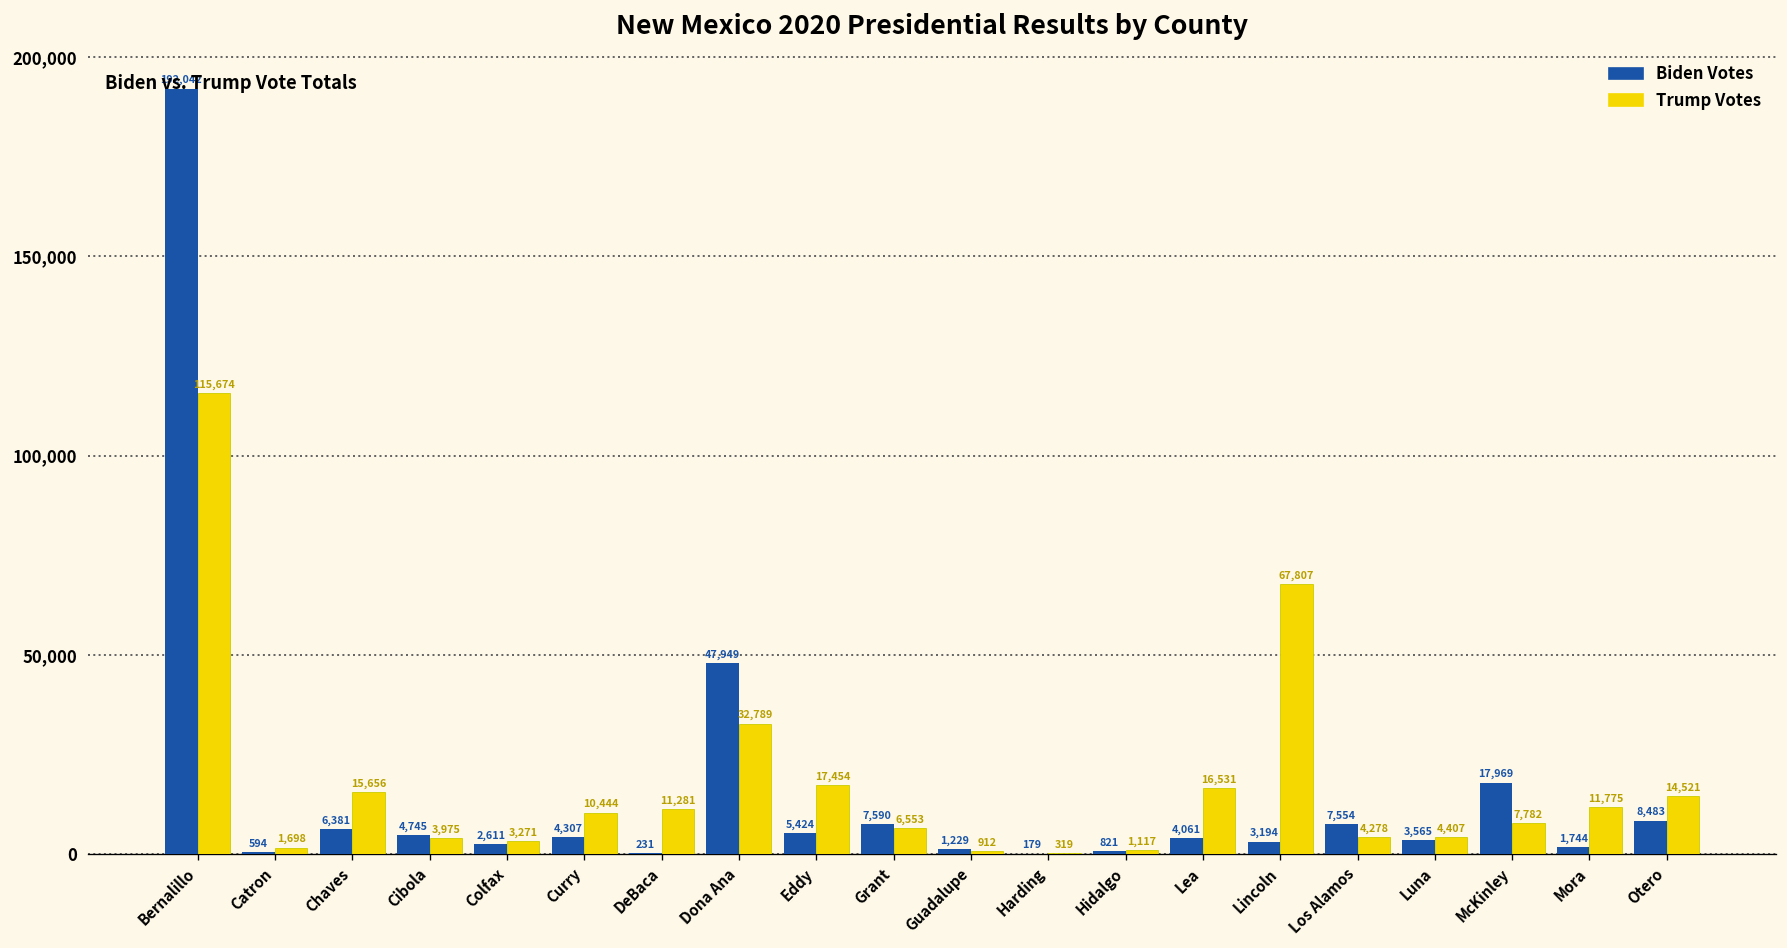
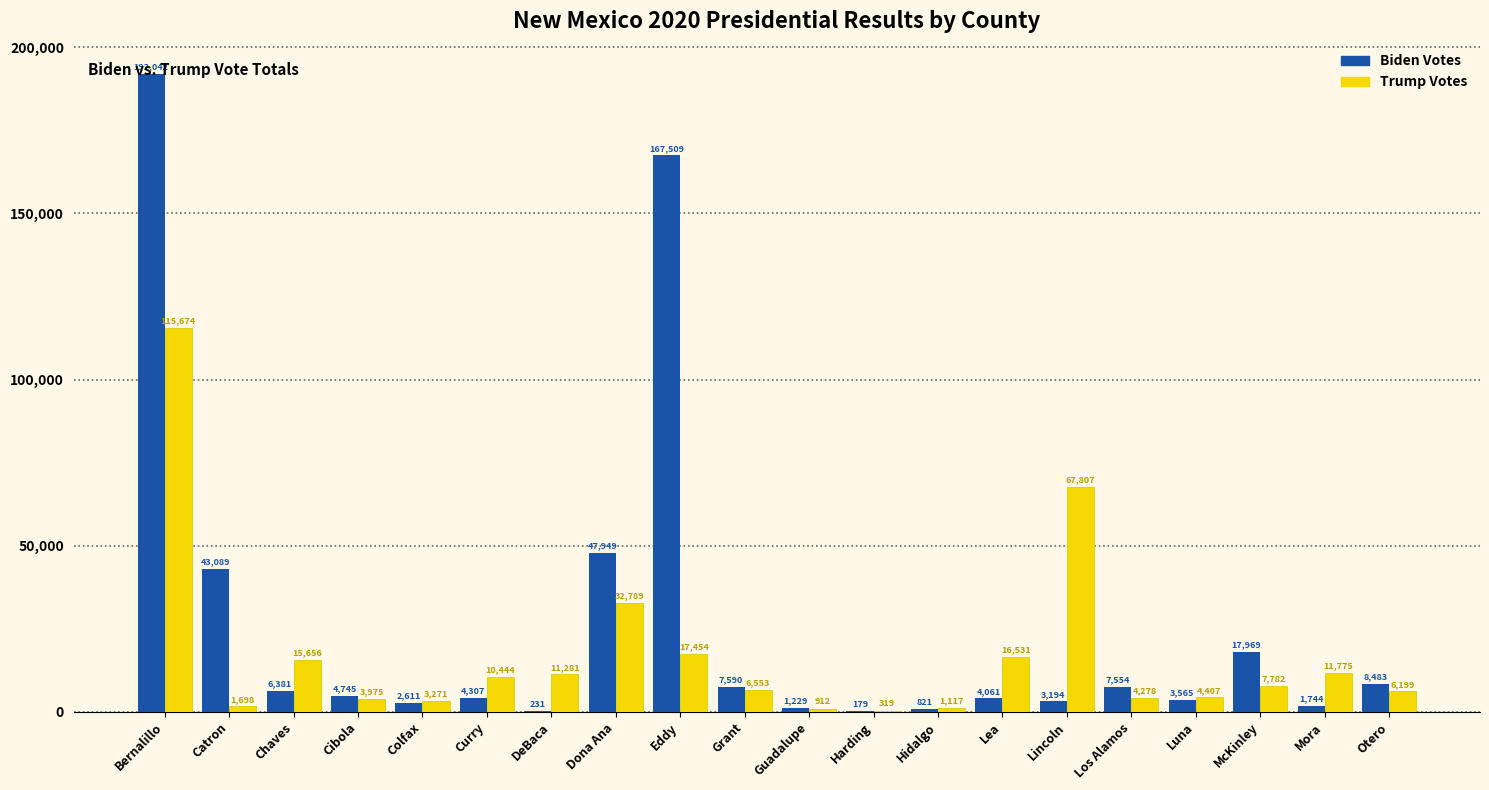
Biden Votes, Catron: 594 -> 43,089
Biden Votes, Eddy: 5,424 -> 167,509
Trump Votes, Otero: 14,521 -> 6,199
